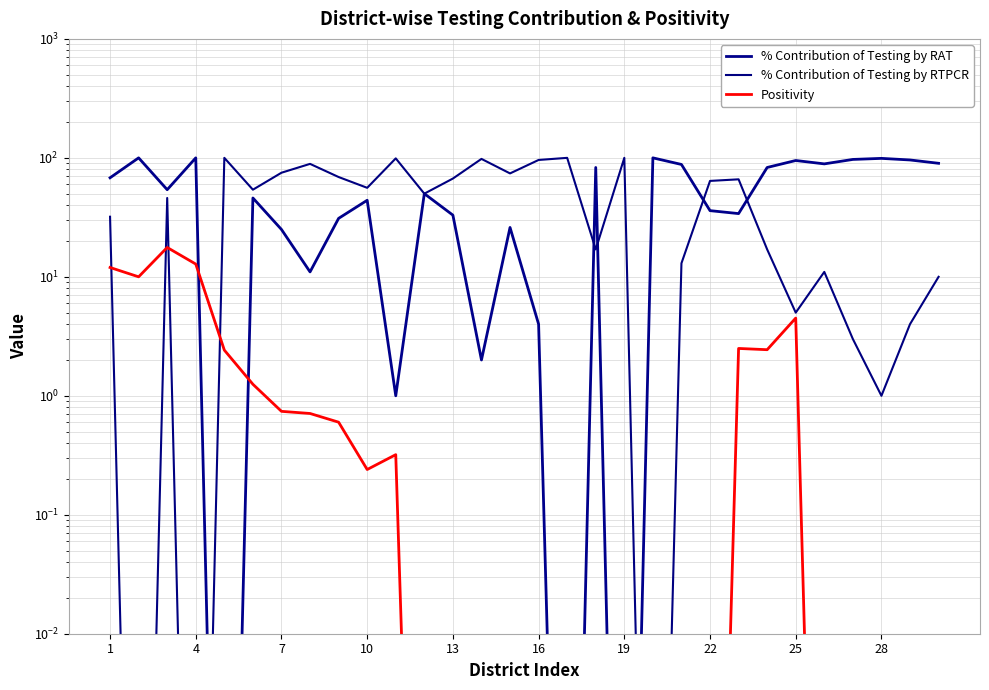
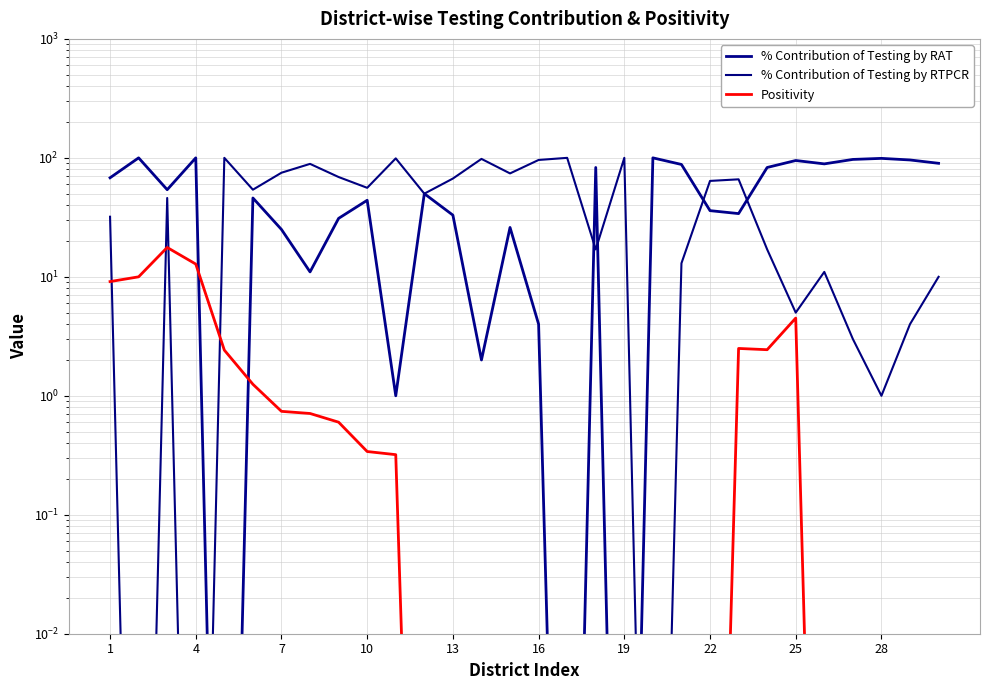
Positivity, 1: 12 -> 9
Positivity, 10: 0.24 -> 0.34
